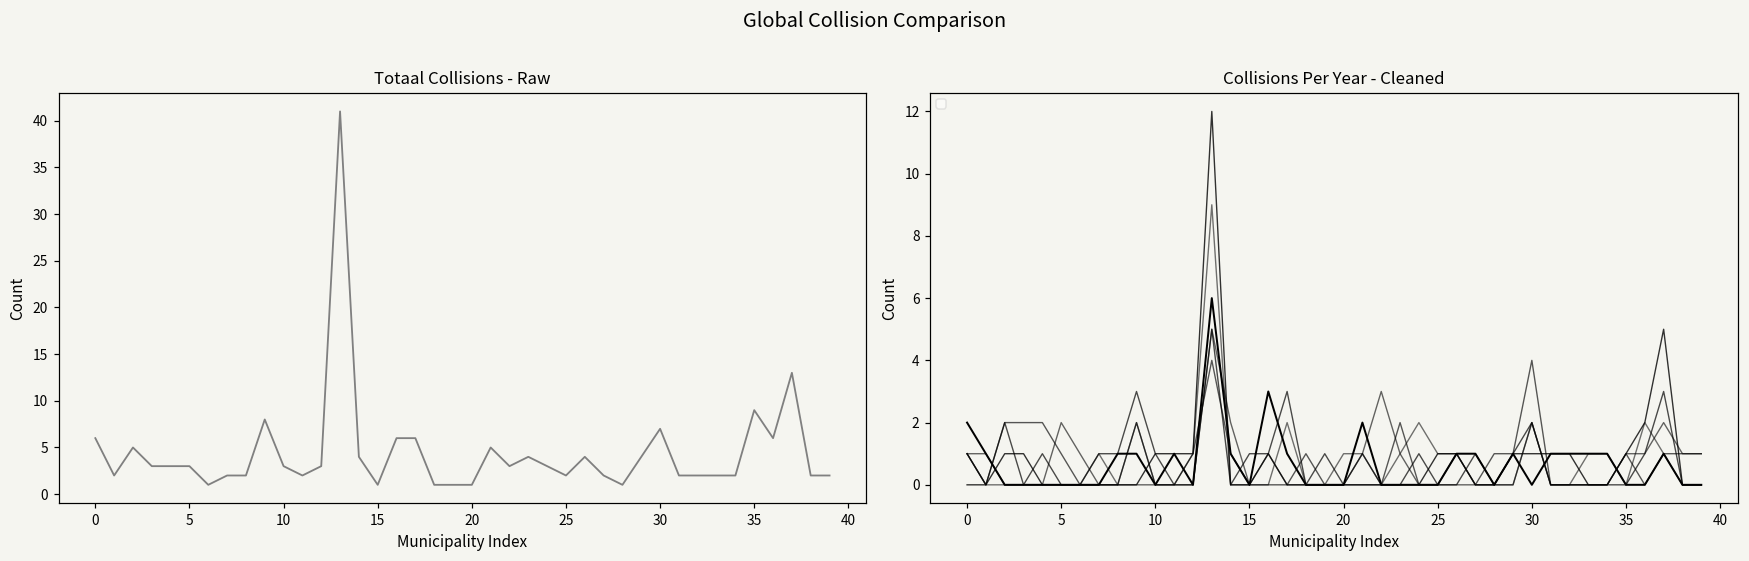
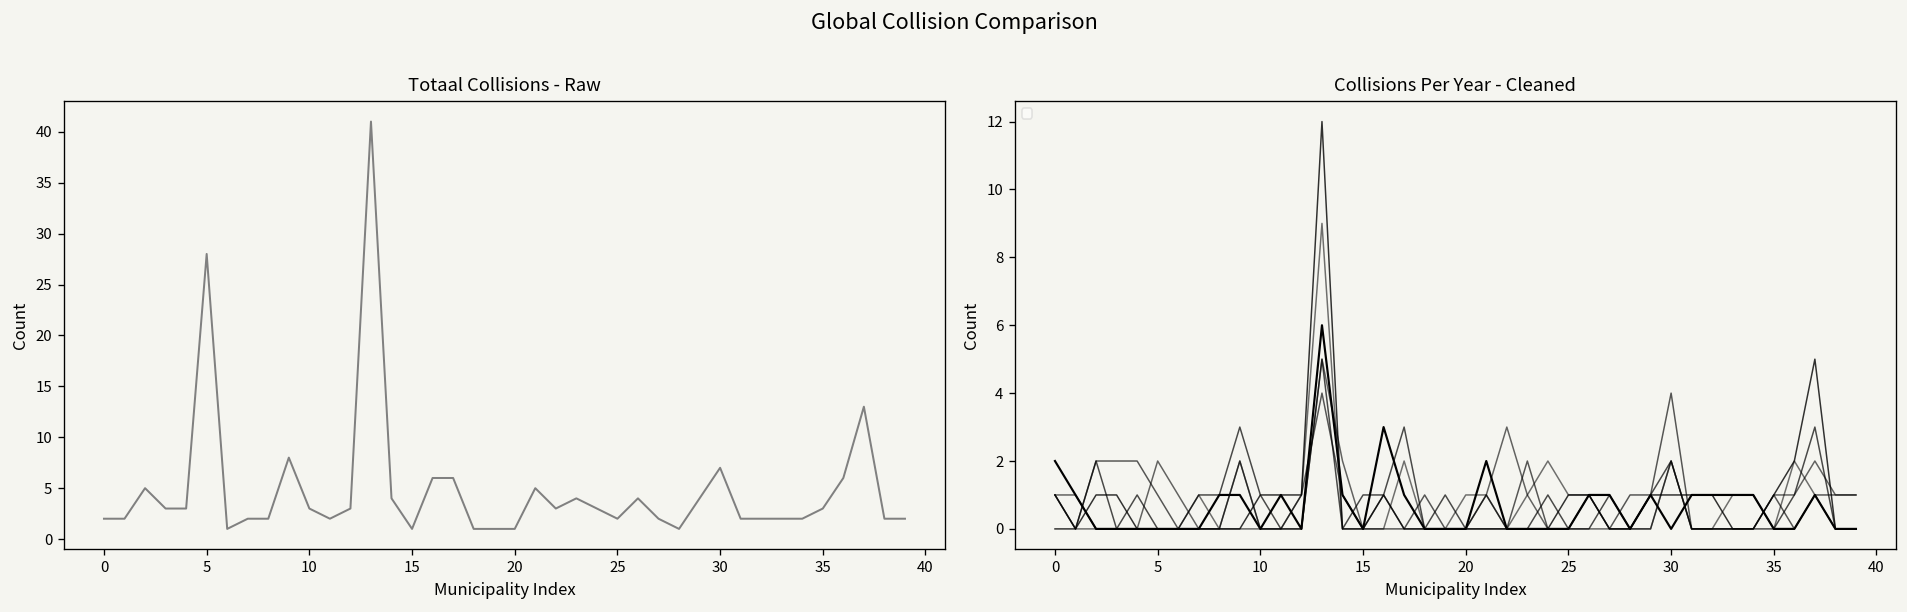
Totaal Collisions - Raw, 0: 6 -> 2
Totaal Collisions - Raw, 5: 3 -> 28
Totaal Collisions - Raw, 35: 9 -> 3
